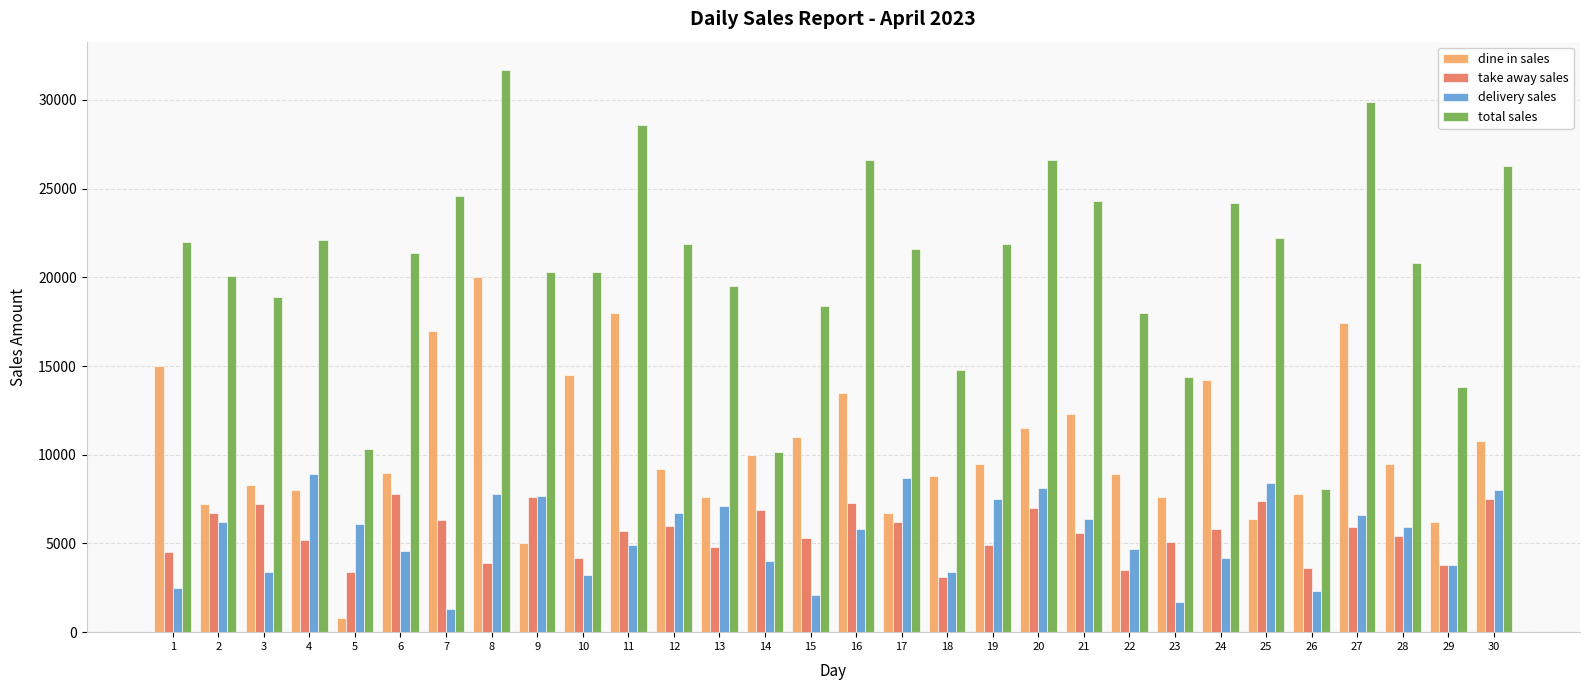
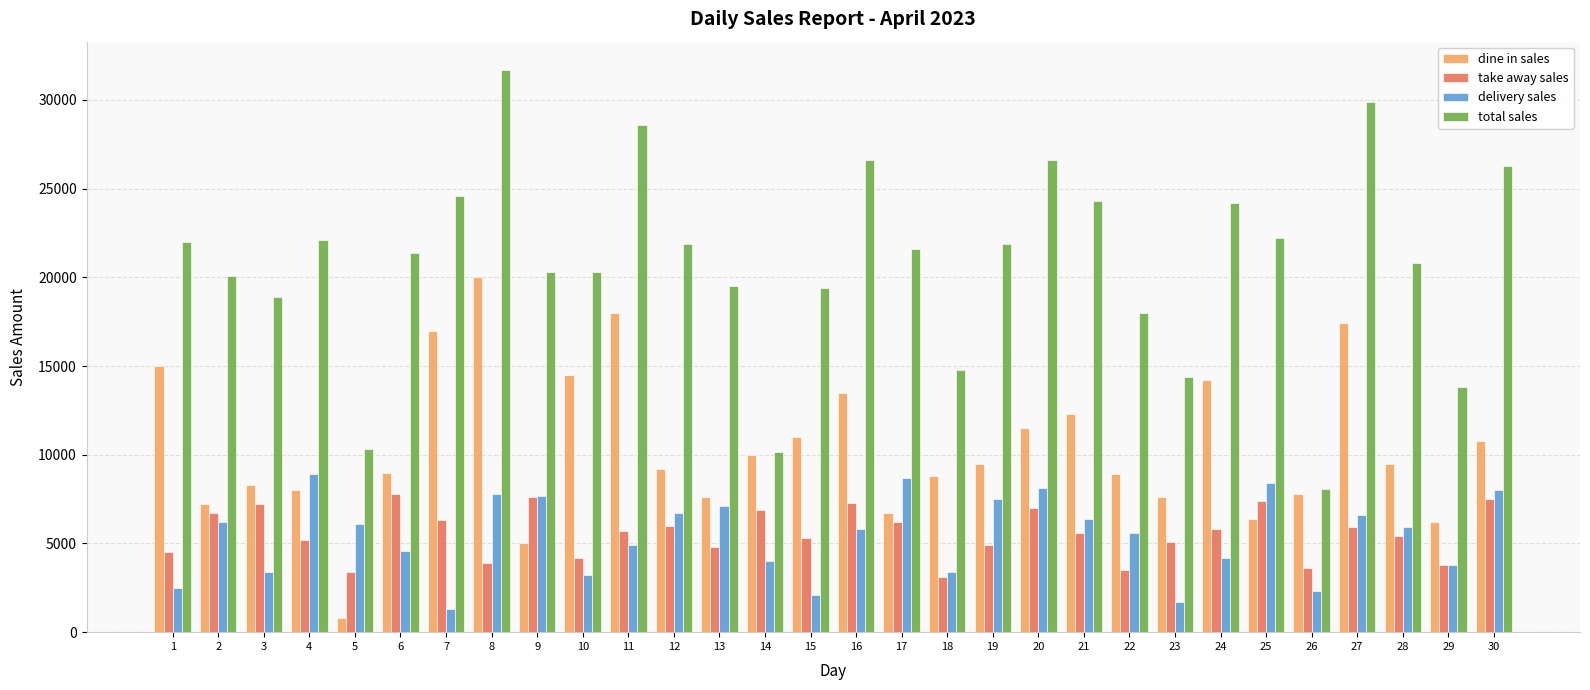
total sales, 15: 18400 -> 19400
delivery sales, 22: 4700 -> 5600
